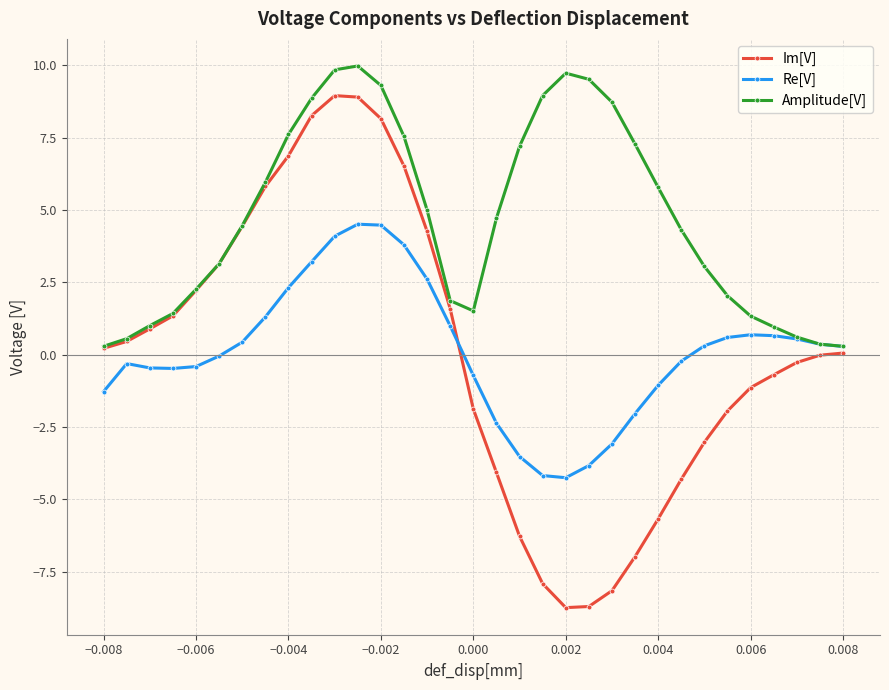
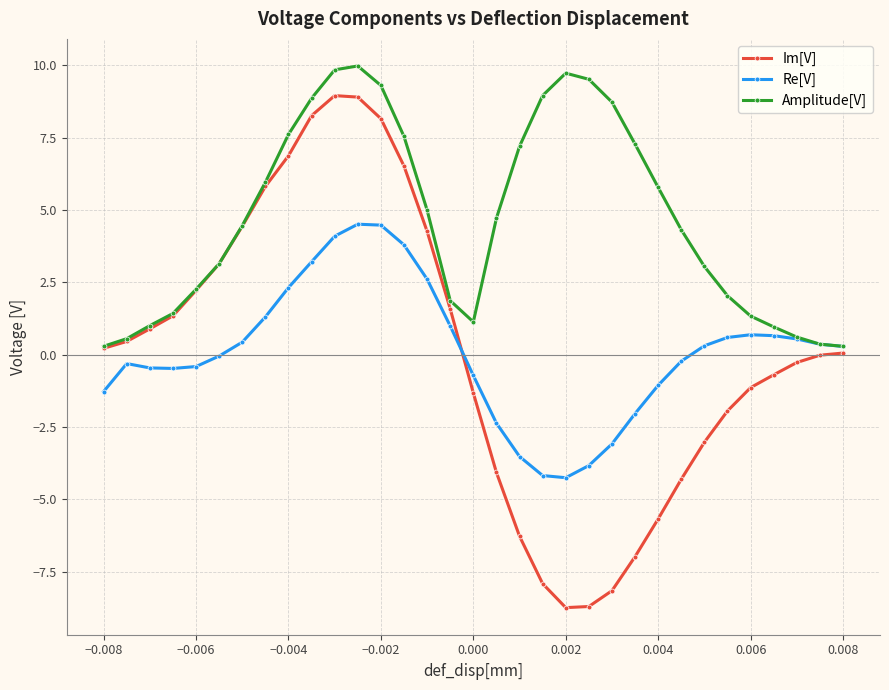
Im[V], 0.000: -1.9 -> -1.3
Amplitude[V], 0.000: 1.5 -> 1.1
